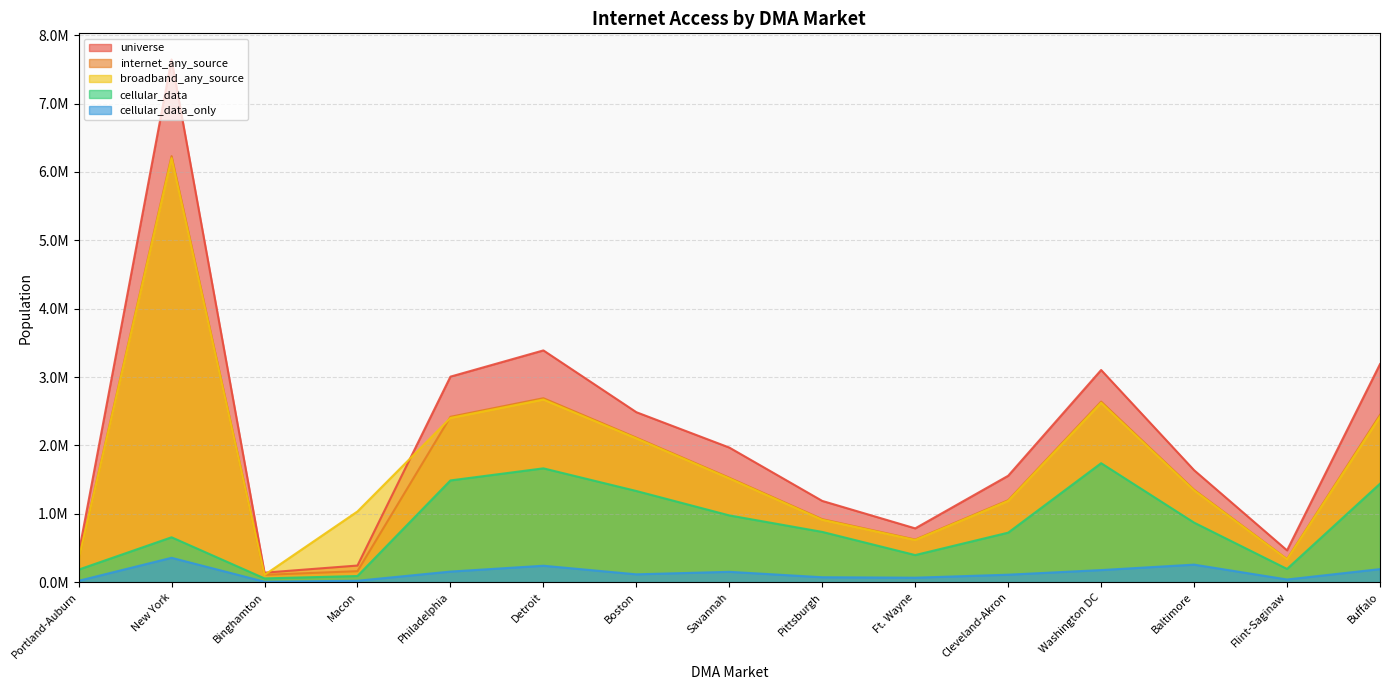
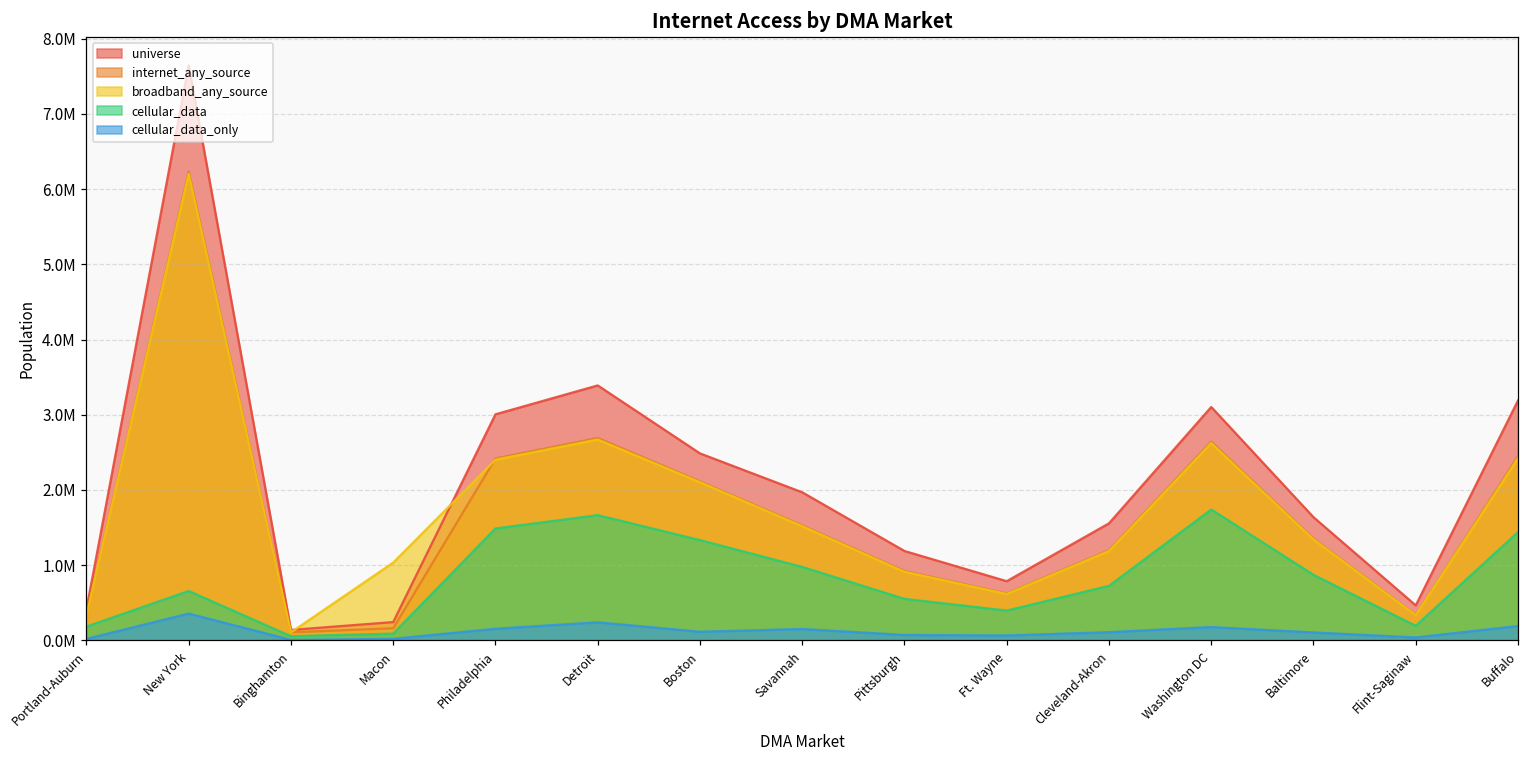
cellular_data, Pittsburgh: 700000 -> 600000
cellular_data_only, Baltimore: 300000 -> 100000
